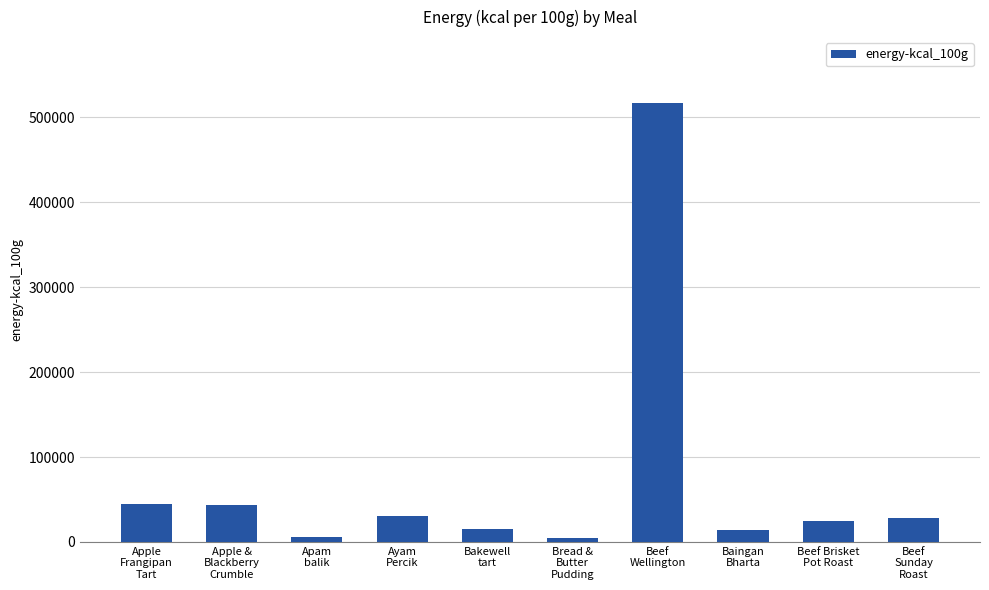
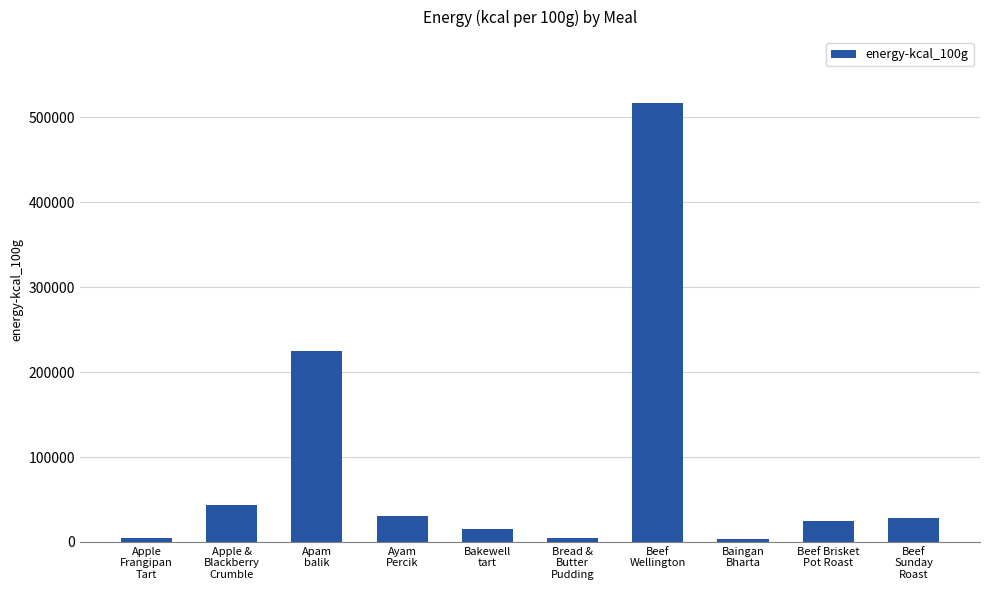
Apple Frangipan Tart: 50000 -> 0
Apam balik: 10000 -> 220000
Baingan Bharta: 10000 -> 0
